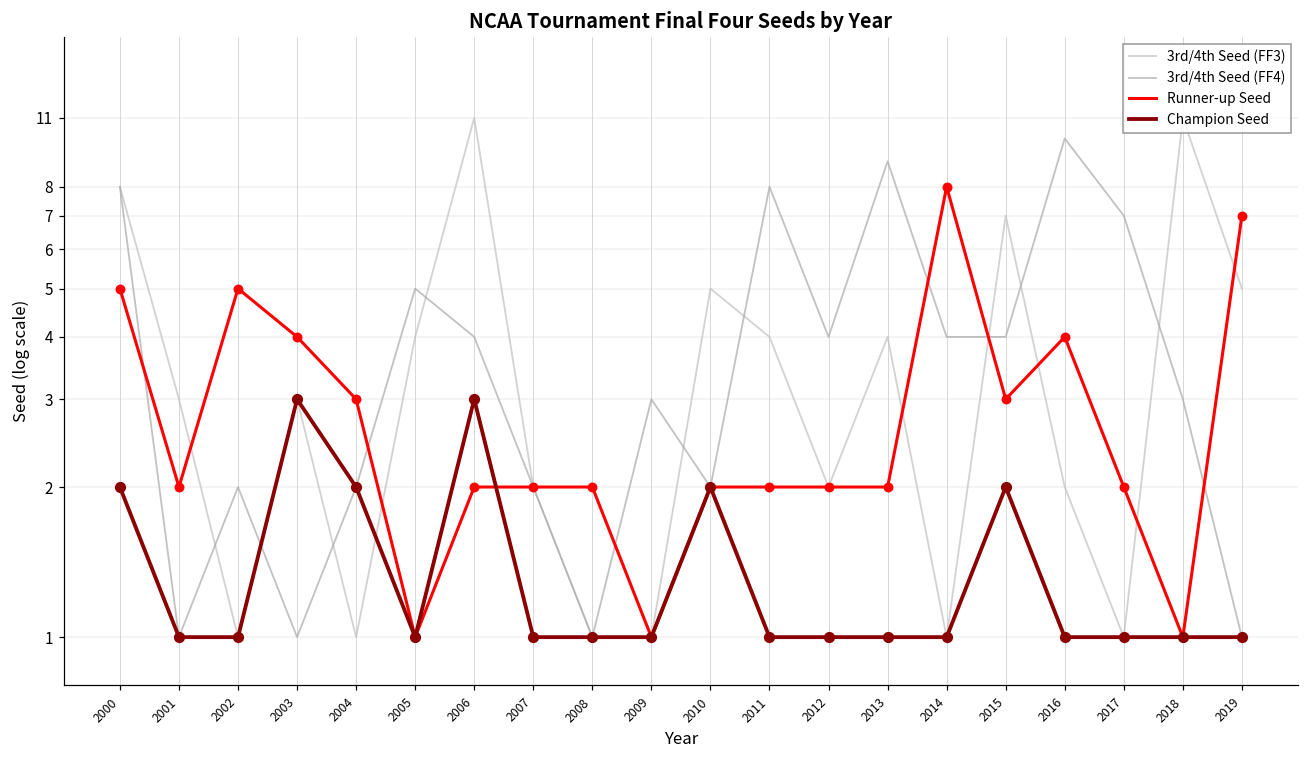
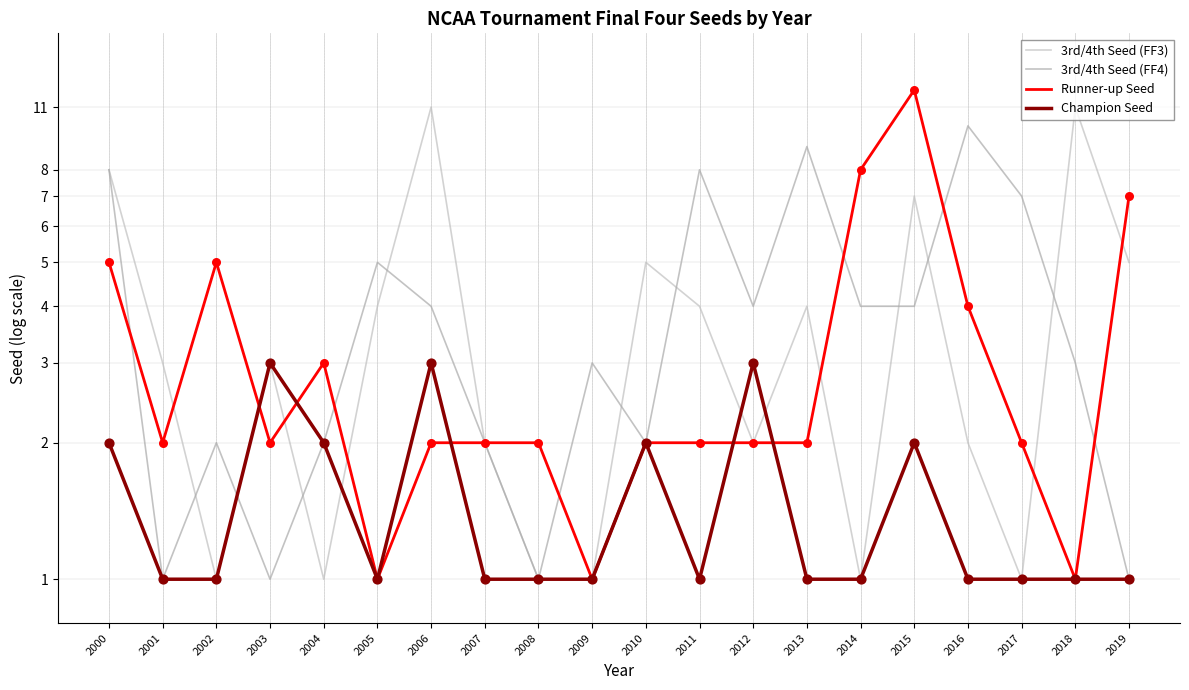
Runner-up Seed, 2003: 4 -> 2
Champion Seed, 2012: 1 -> 3
Runner-up Seed, 2015: 3 -> 12
